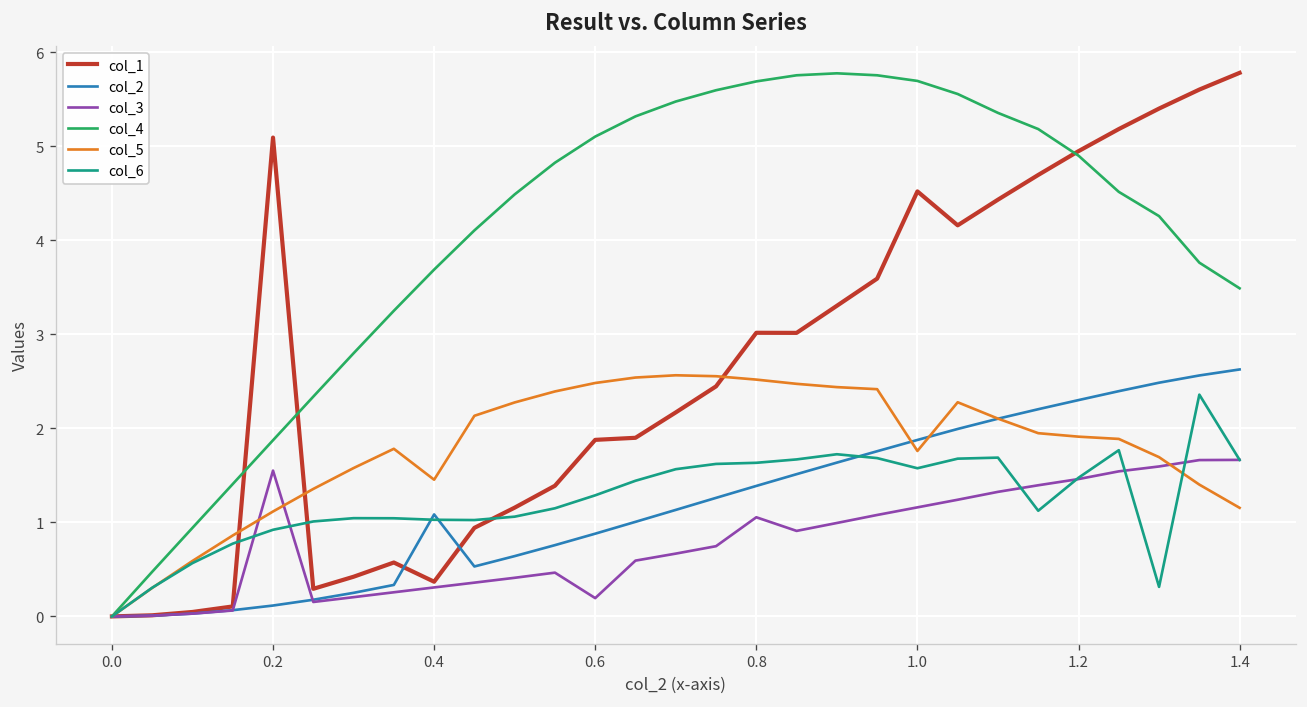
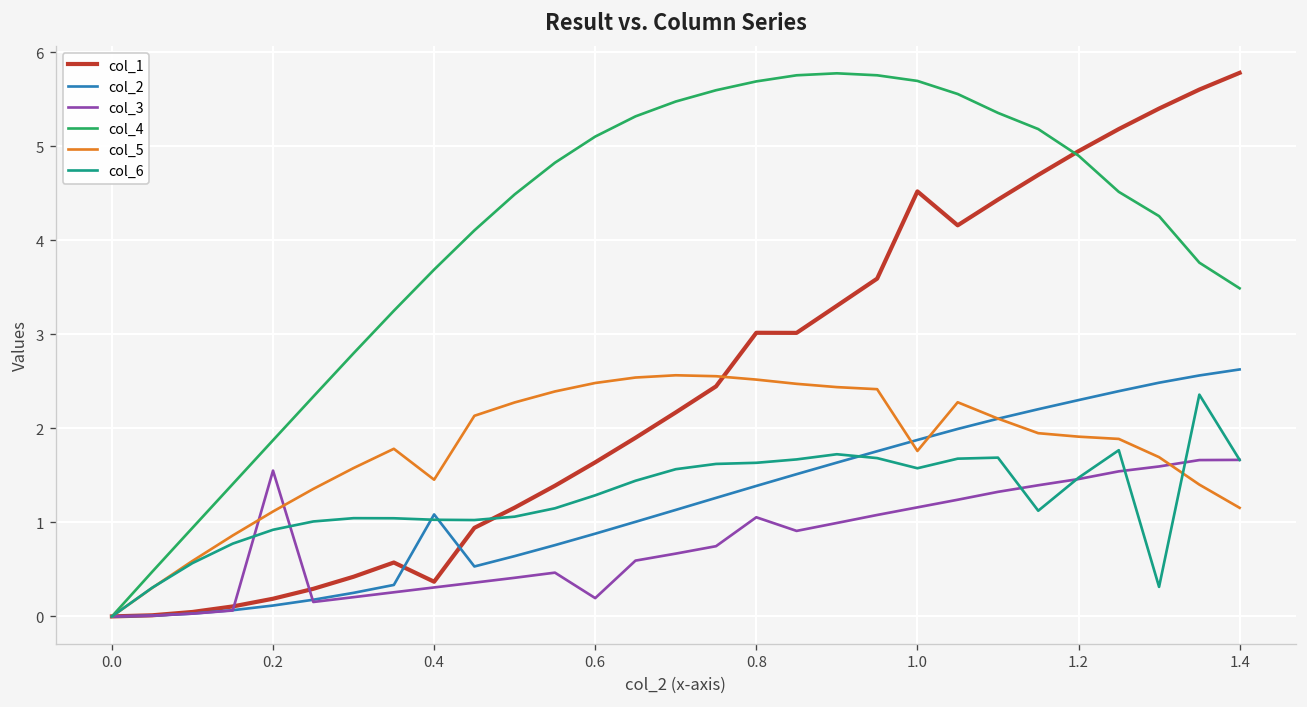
col_1, 0.2: 5.1 -> 0.2
col_1, 0.6: 1.9 -> 1.6
